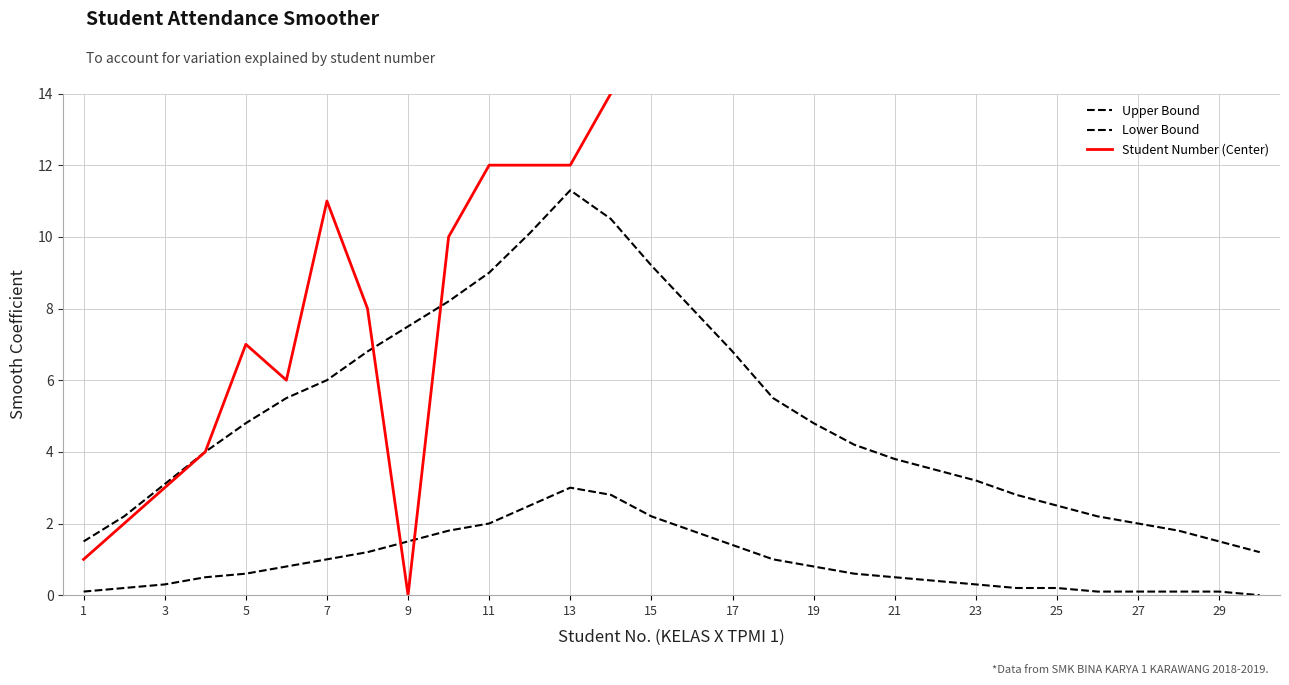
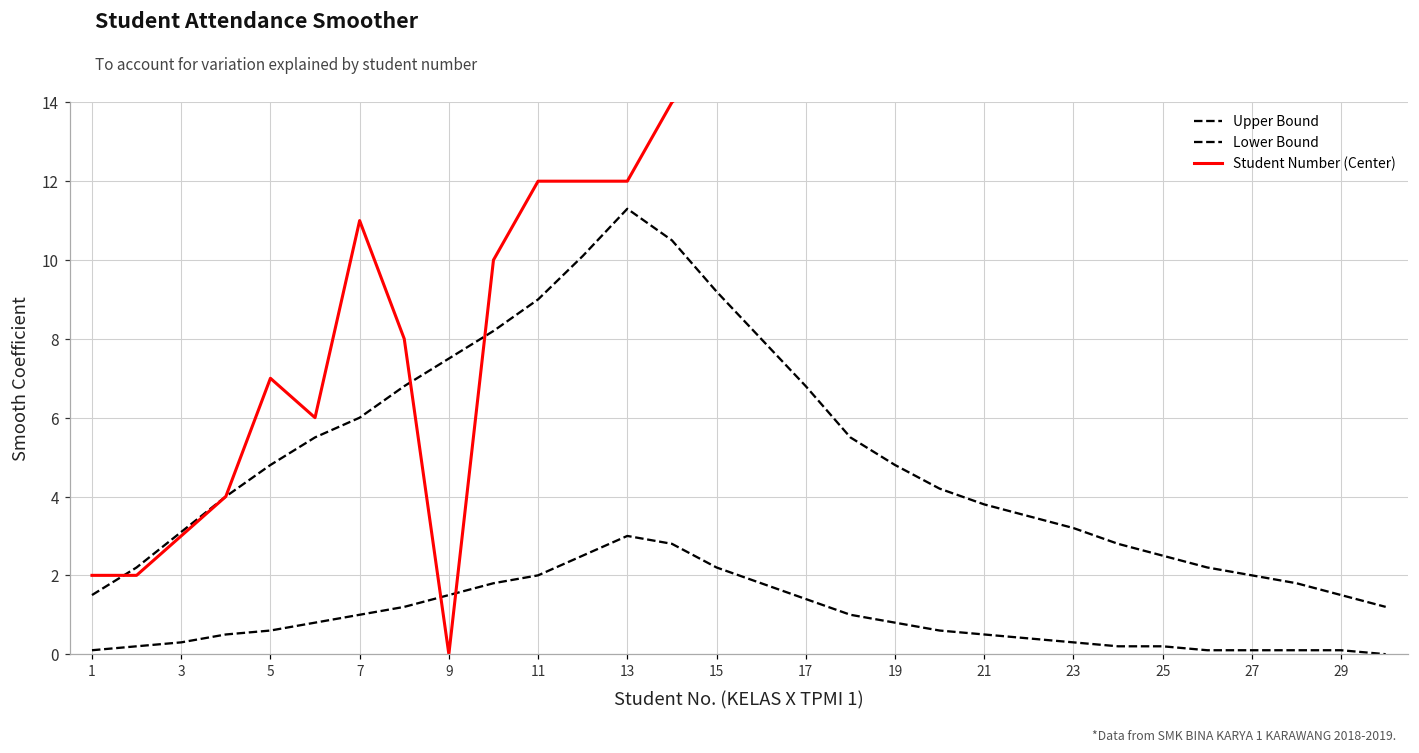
Student Number (Center), 1: 1 -> 2
